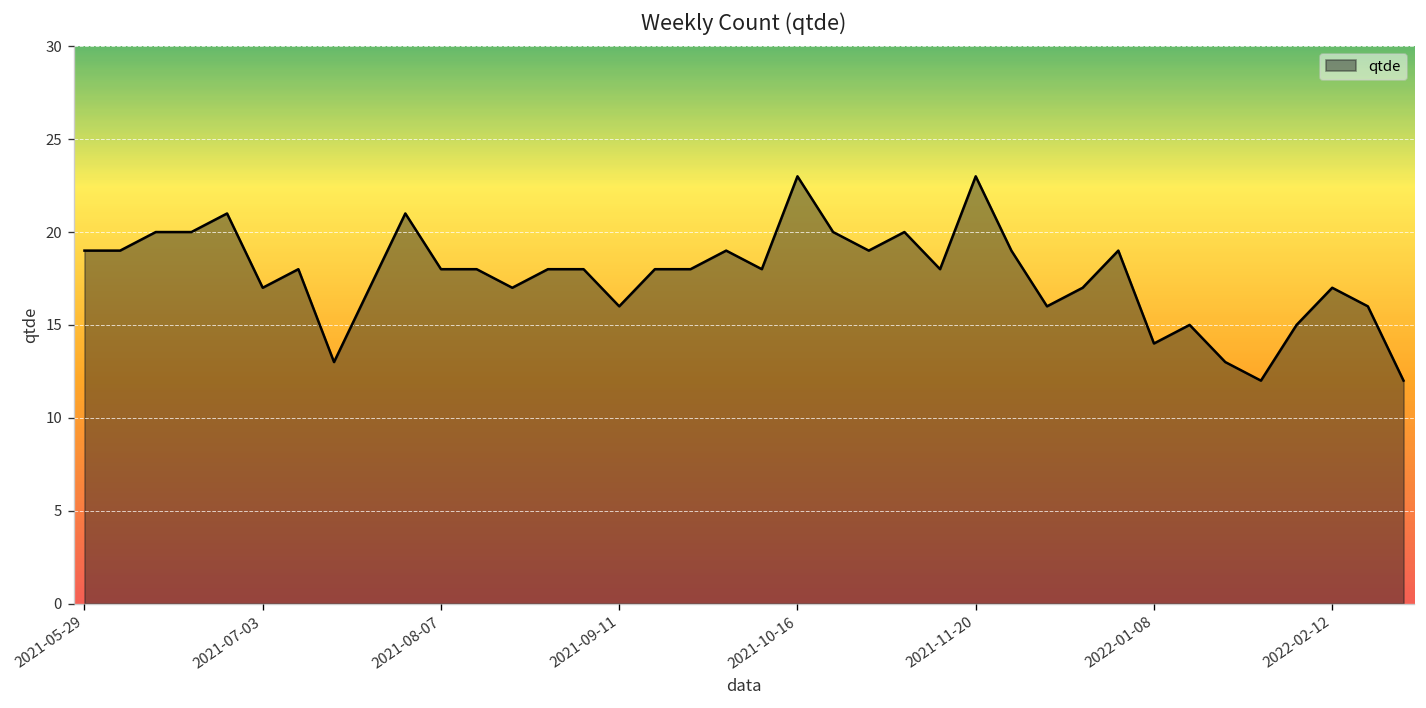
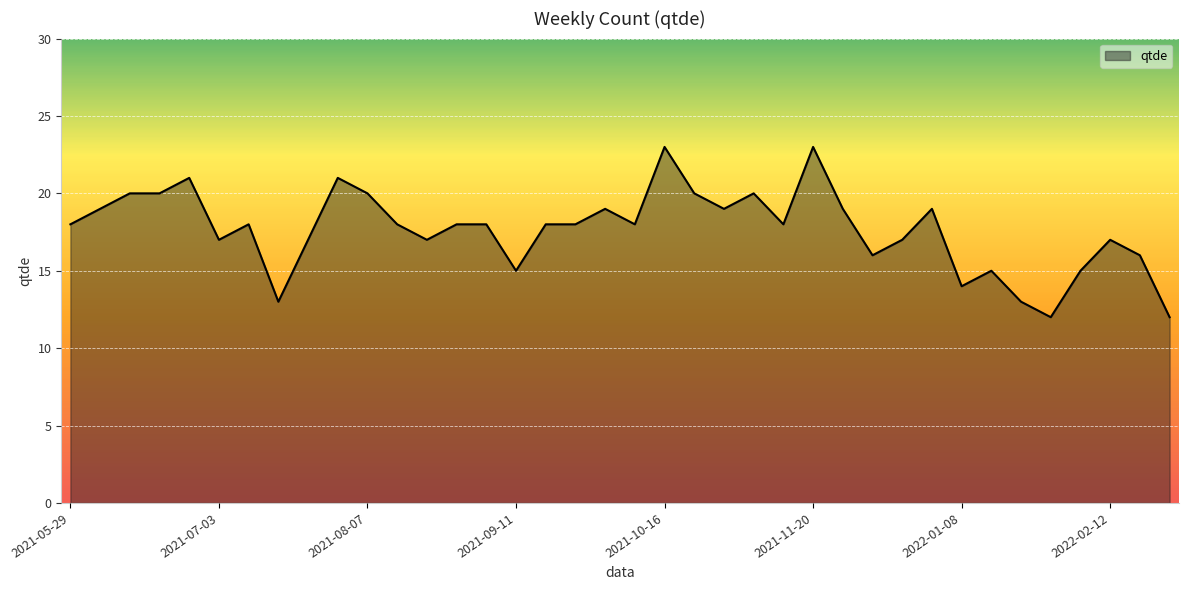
2021-05-29: 19 -> 18
2021-08-07: 18 -> 20
2021-09-11: 16 -> 15
